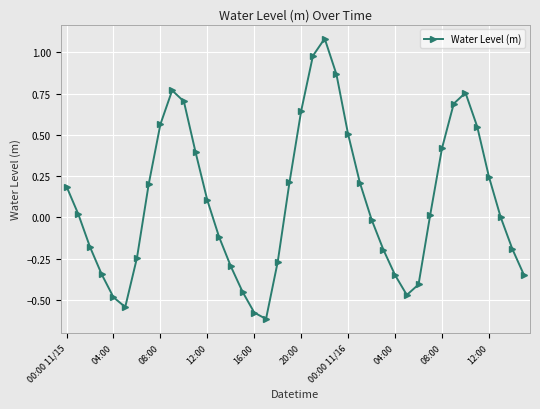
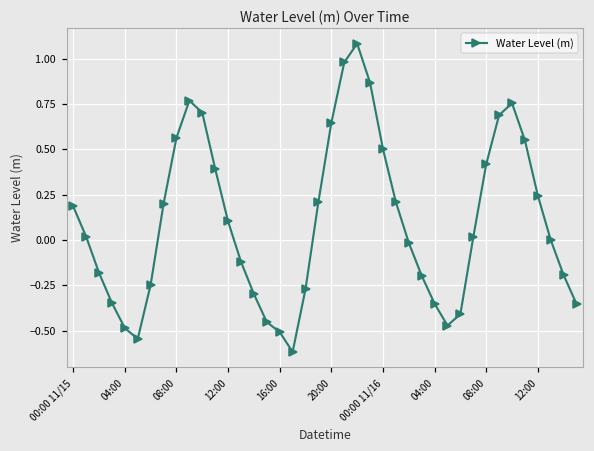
16:00: -0.58 -> -0.51
